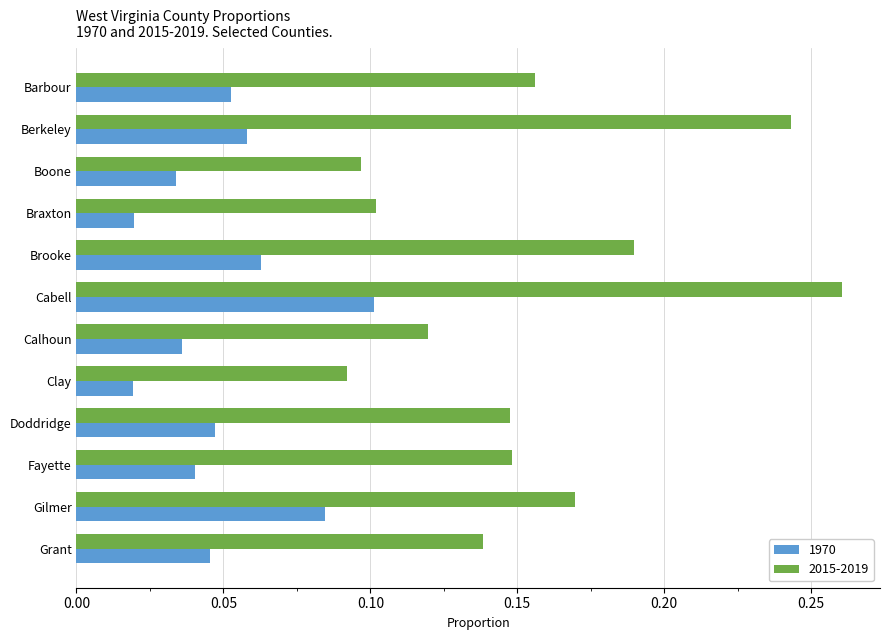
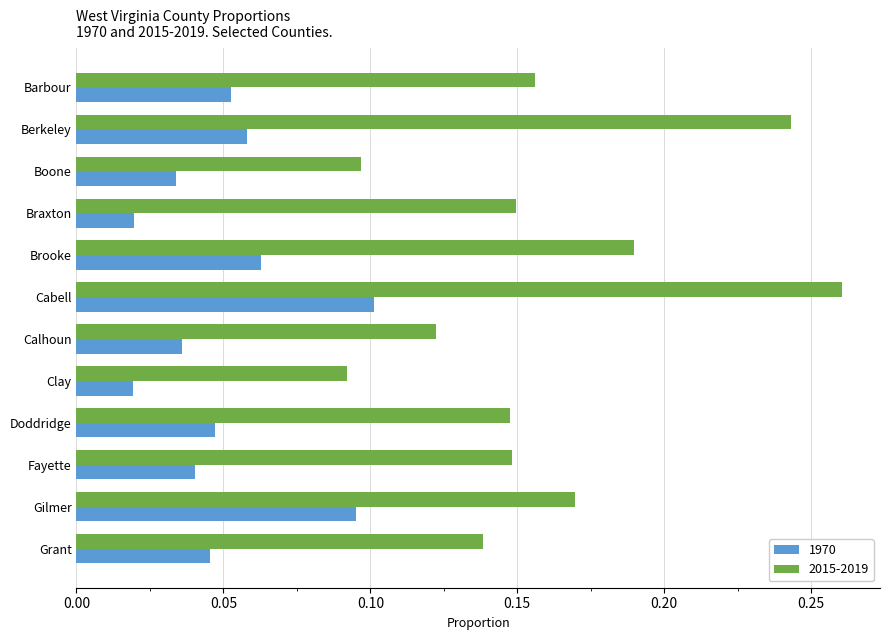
2015-2019, Braxton: 0.102 -> 0.149
2015-2019, Calhoun: 0.119 -> 0.122
1970, Gilmer: 0.084 -> 0.095
